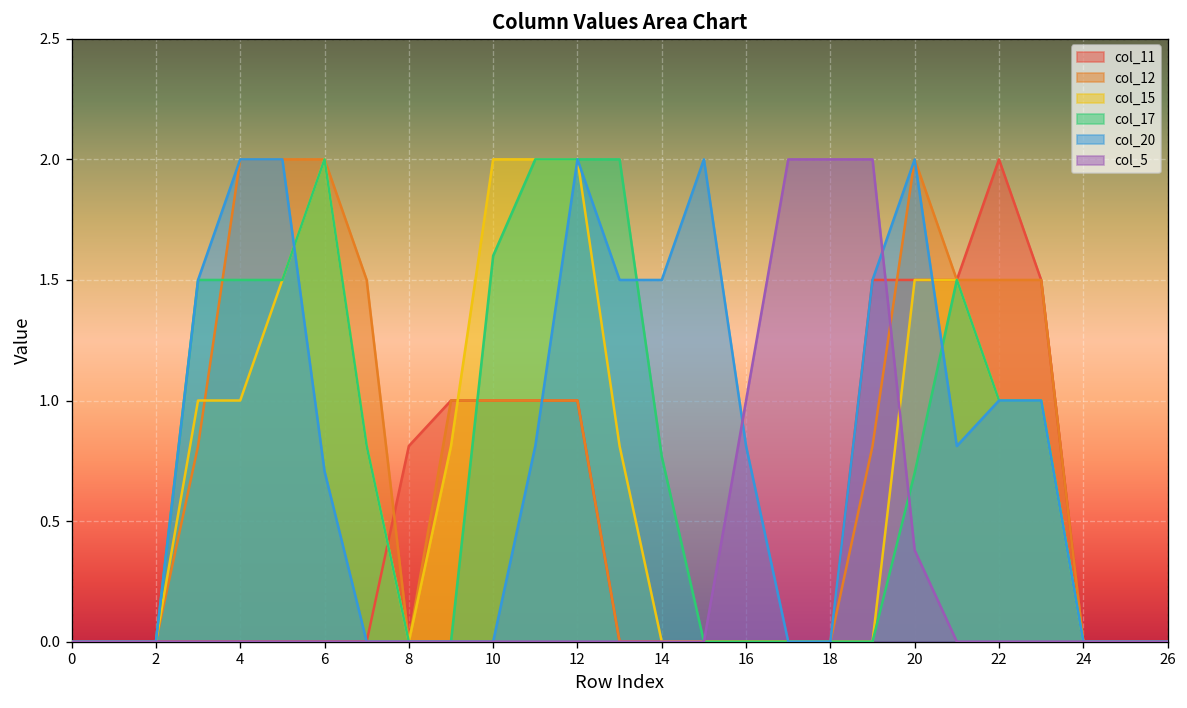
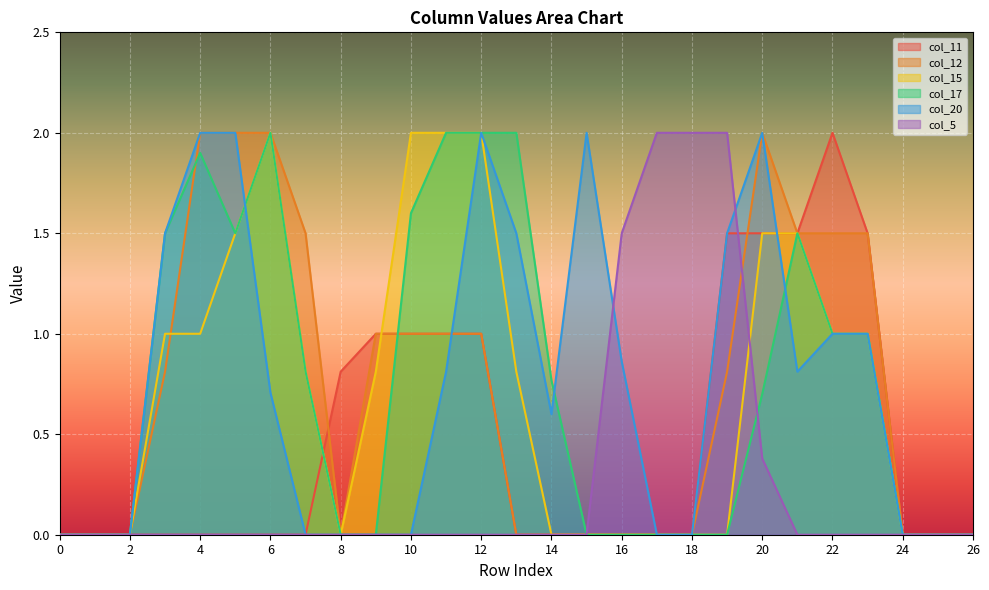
col_17, 4: 1.5 -> 1.9
col_20, 14: 1.5 -> 0.6
col_20, 16: 0.81 -> 0.86
col_5, 16: 1.0 -> 1.5
